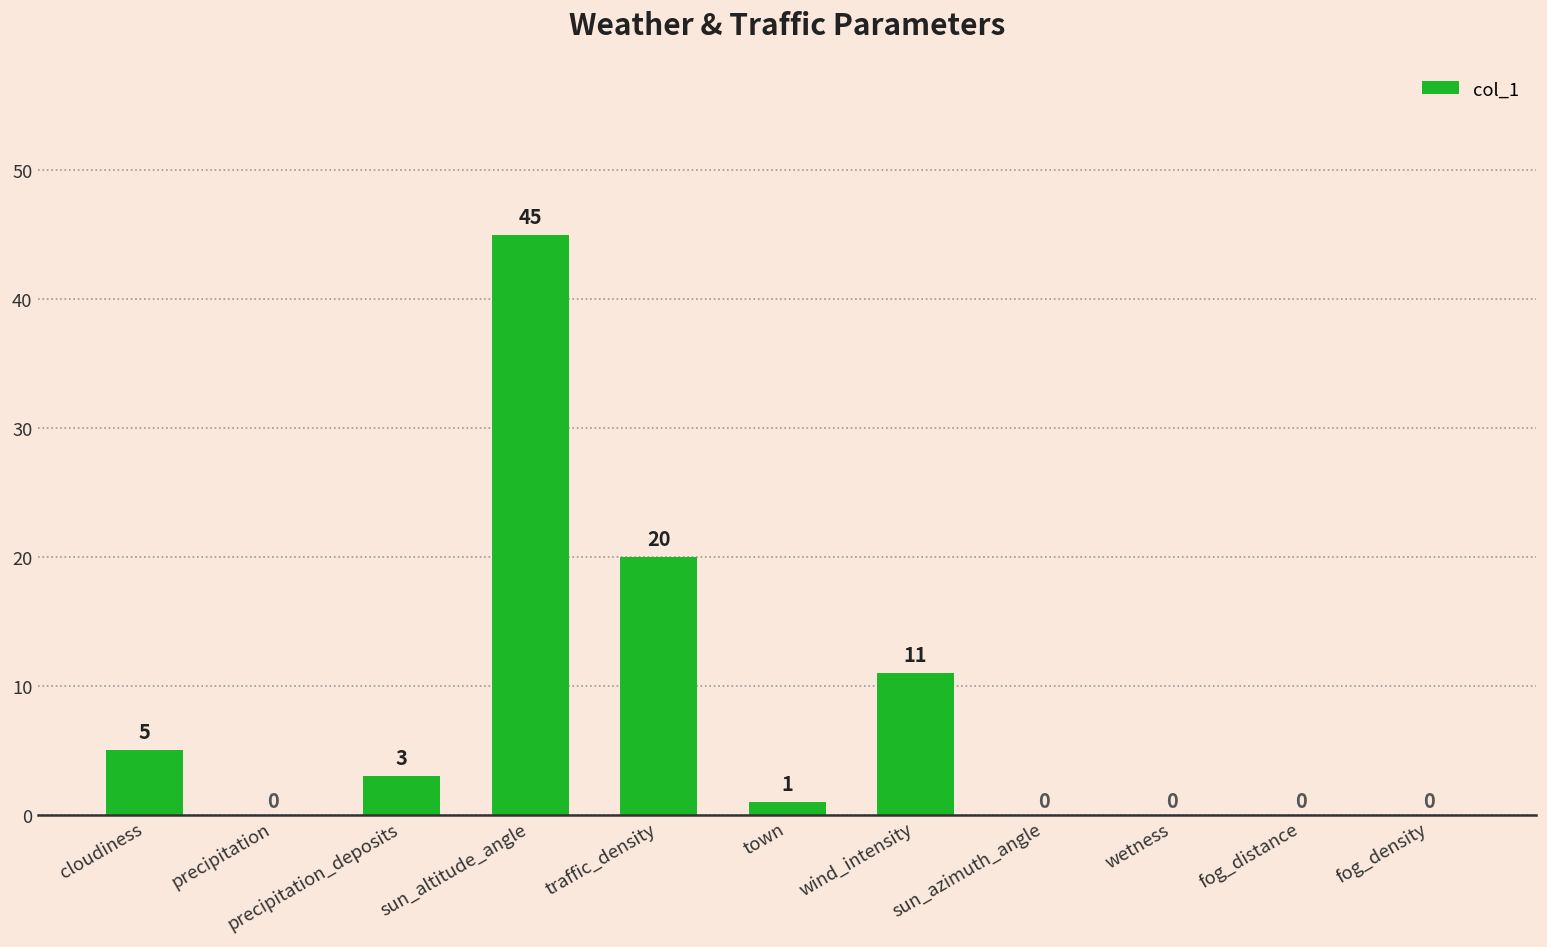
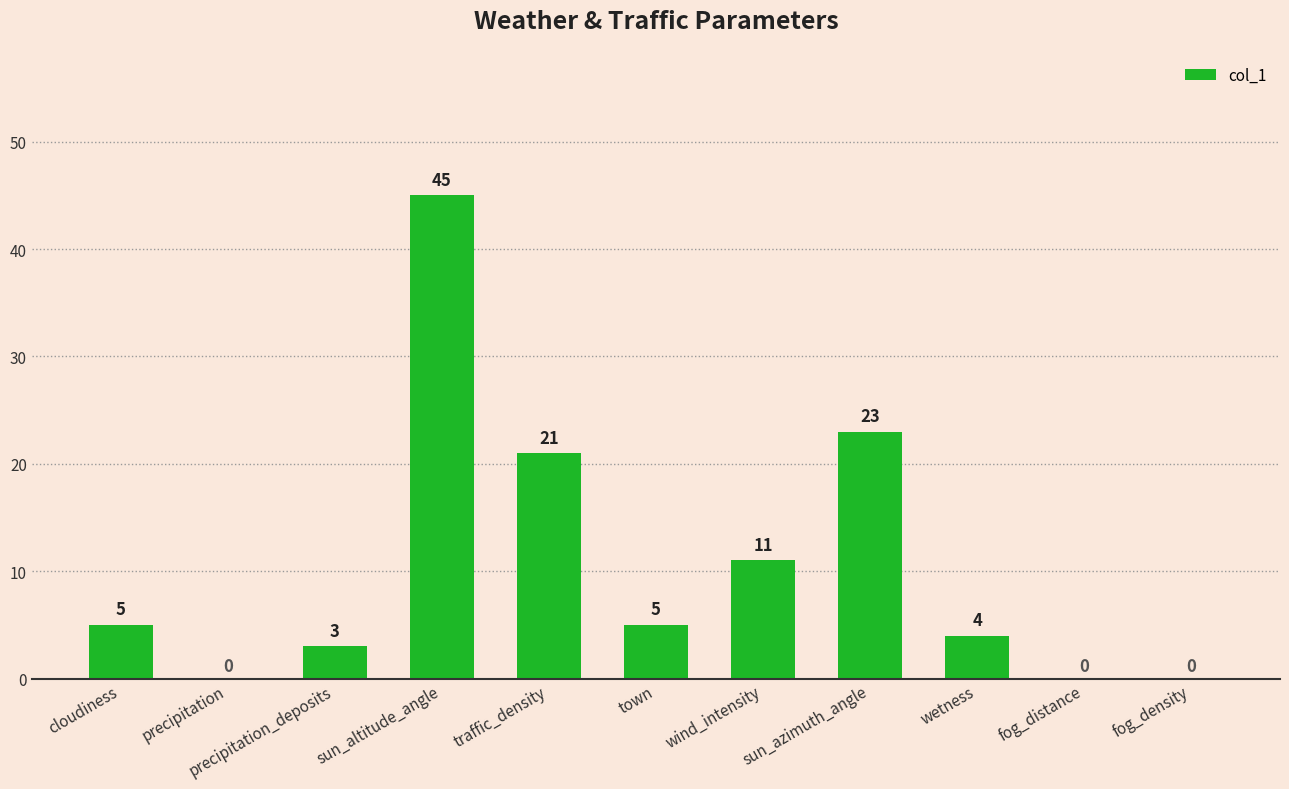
traffic_density: 20 -> 21
town: 1 -> 5
sun_azimuth_angle: 0 -> 23
wetness: 0 -> 4
